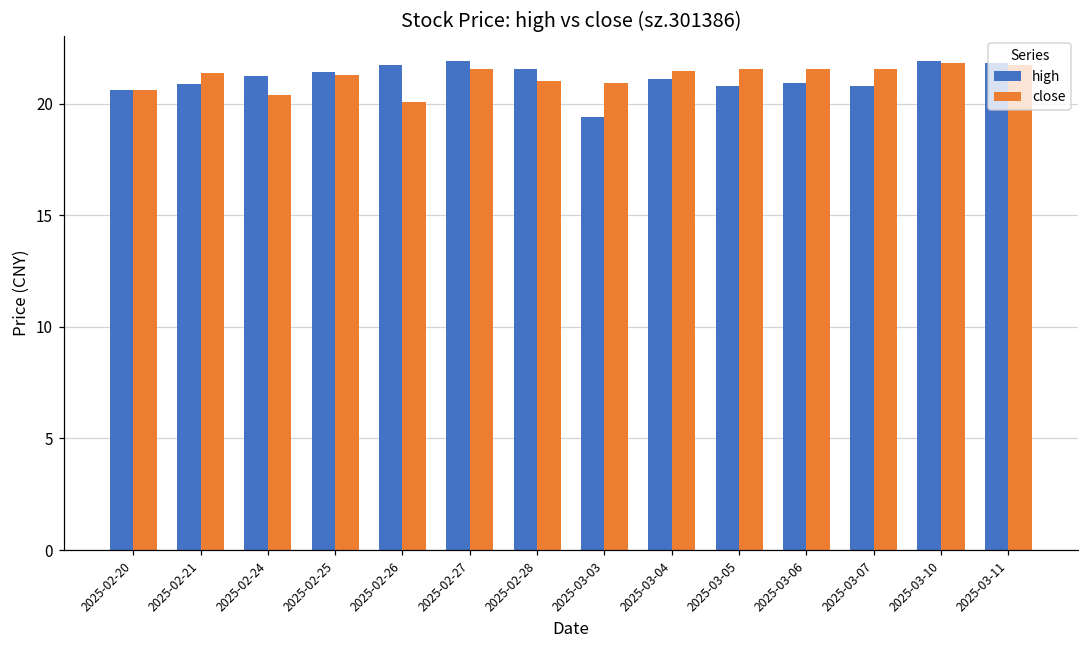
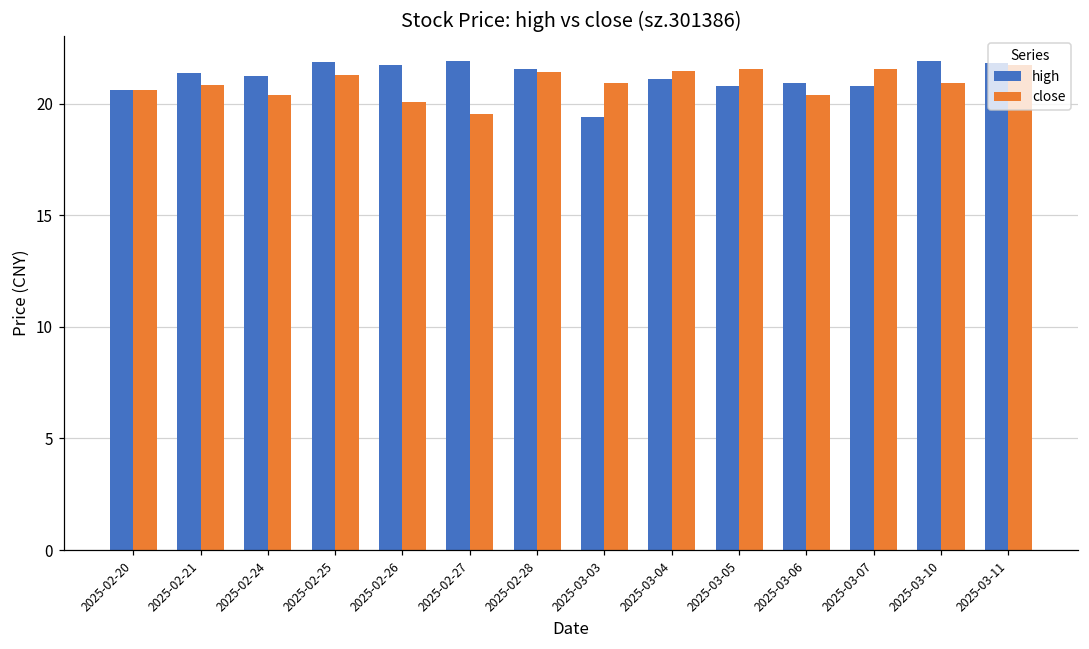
high, 2025-02-21: 20.9 -> 21.4
close, 2025-02-21: 21.4 -> 20.8
high, 2025-02-25: 21.4 -> 21.9
close, 2025-02-27: 21.6 -> 19.5
close, 2025-02-28: 21.0 -> 21.4
close, 2025-03-06: 21.6 -> 20.4
close, 2025-03-10: 21.8 -> 20.9
